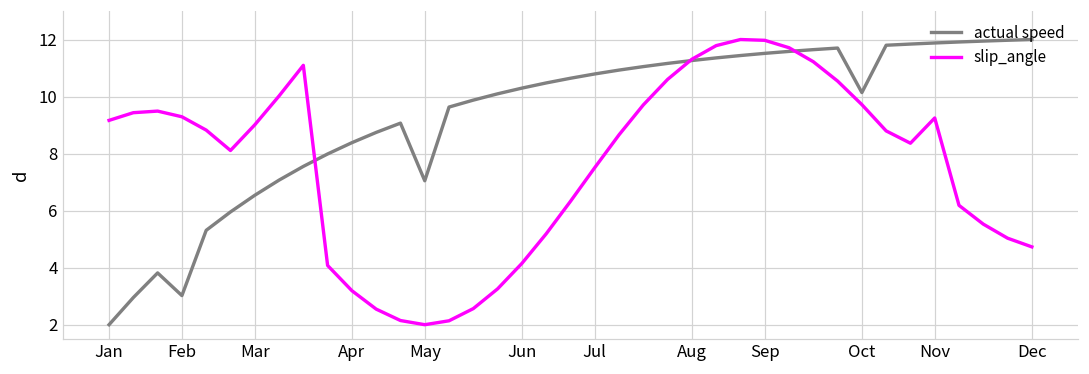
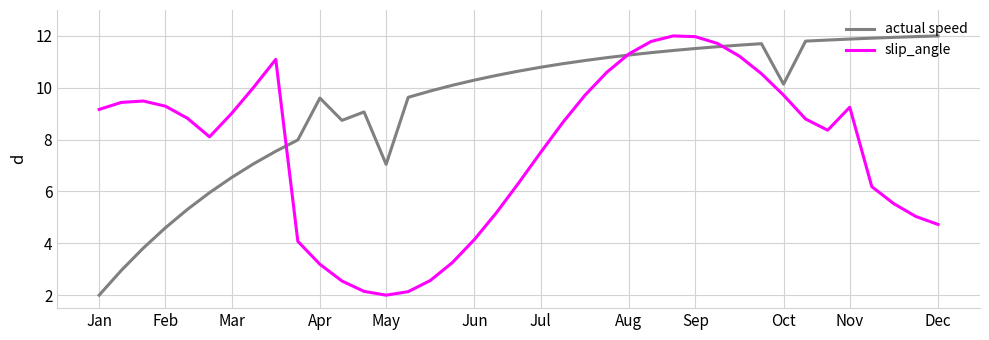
actual speed, Feb: 3.0 -> 4.6
actual speed, Apr: 8.4 -> 9.6
